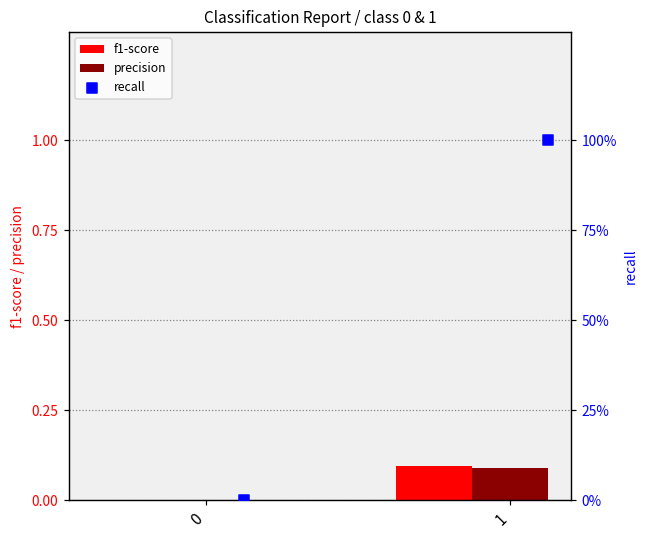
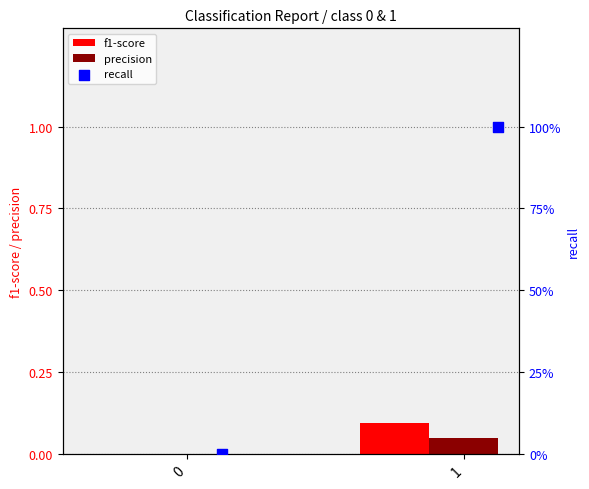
precision, 1: 0.09 -> 0.05
